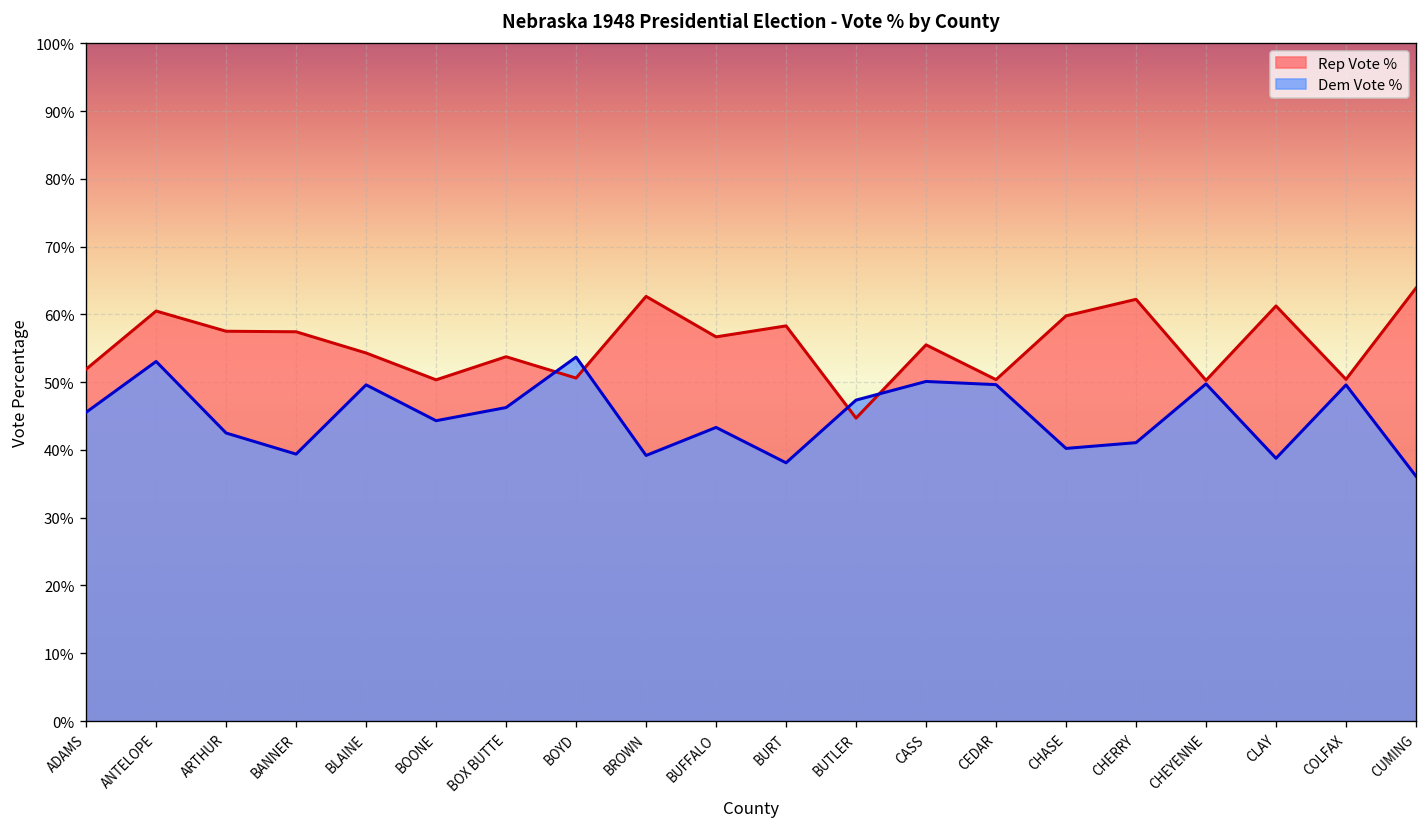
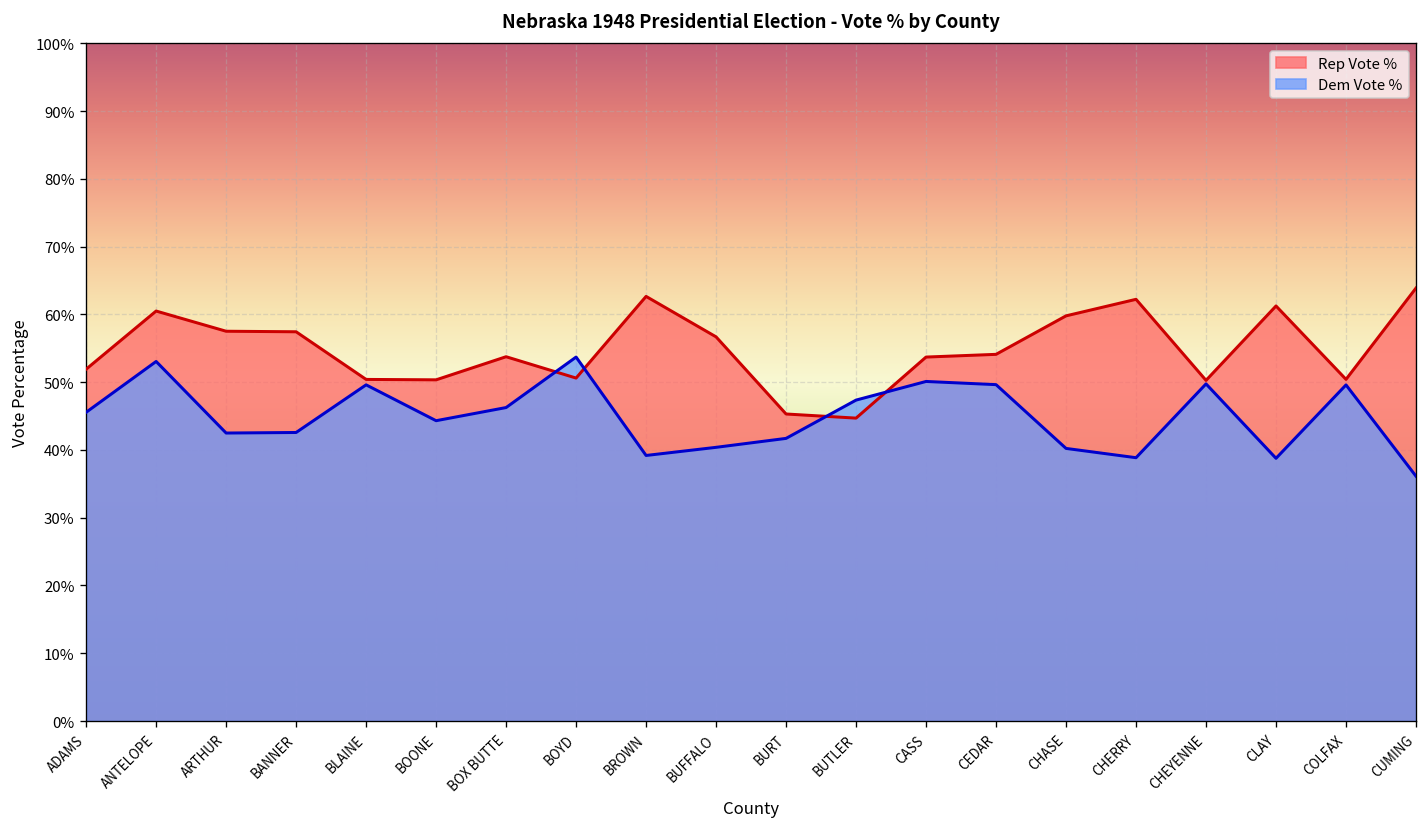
Dem Vote %, BANNER: 39% -> 43%
Rep Vote %, BLAINE: 54% -> 50%
Dem Vote %, BUFFALO: 43% -> 40%
Rep Vote %, BURT: 58% -> 45%
Dem Vote %, BURT: 38% -> 42%
Rep Vote %, CASS: 56% -> 54%
Rep Vote %, CEDAR: 50% -> 54%
Dem Vote %, CHERRY: 41% -> 39%
